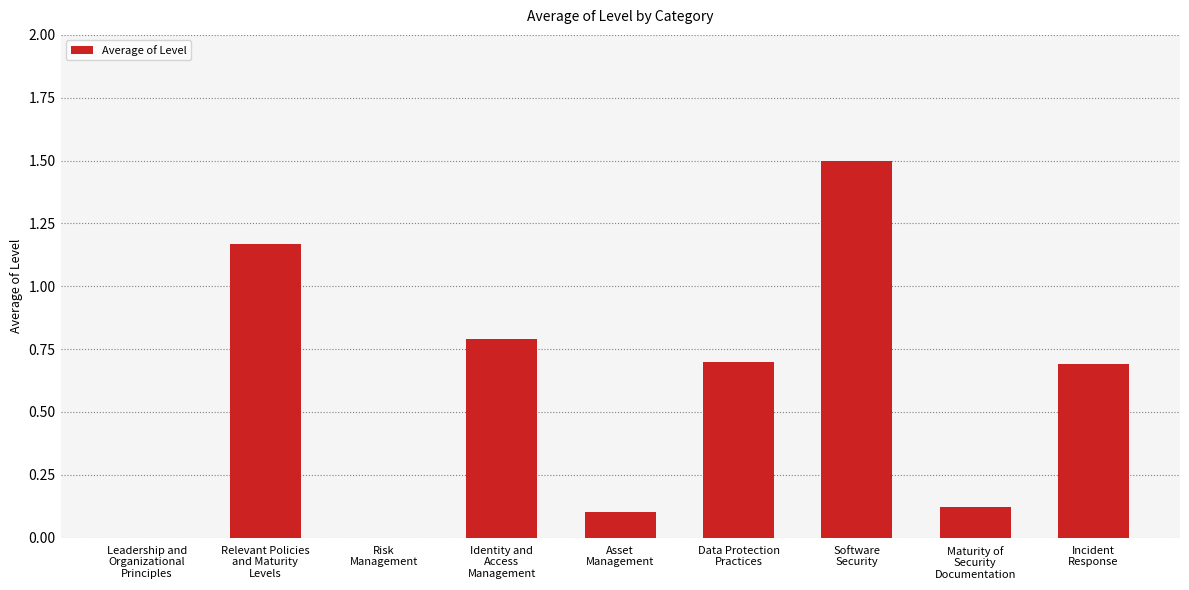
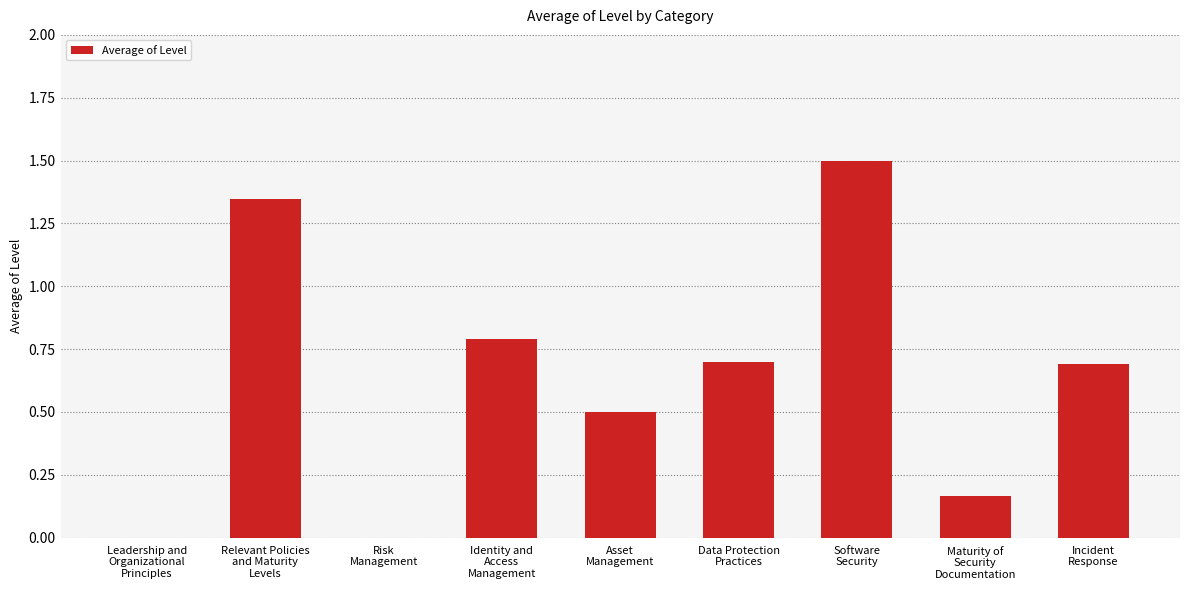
Relevant Policies and Maturity Levels: 1.17 -> 1.35
Asset Management: 0.1 -> 0.5
Maturity of Security Documentation: 0.12 -> 0.17
